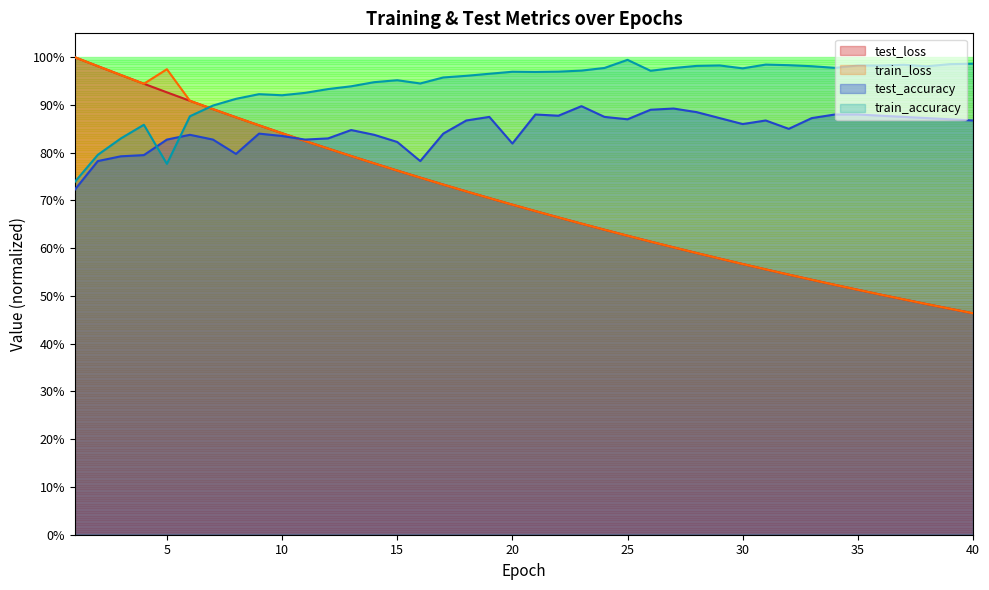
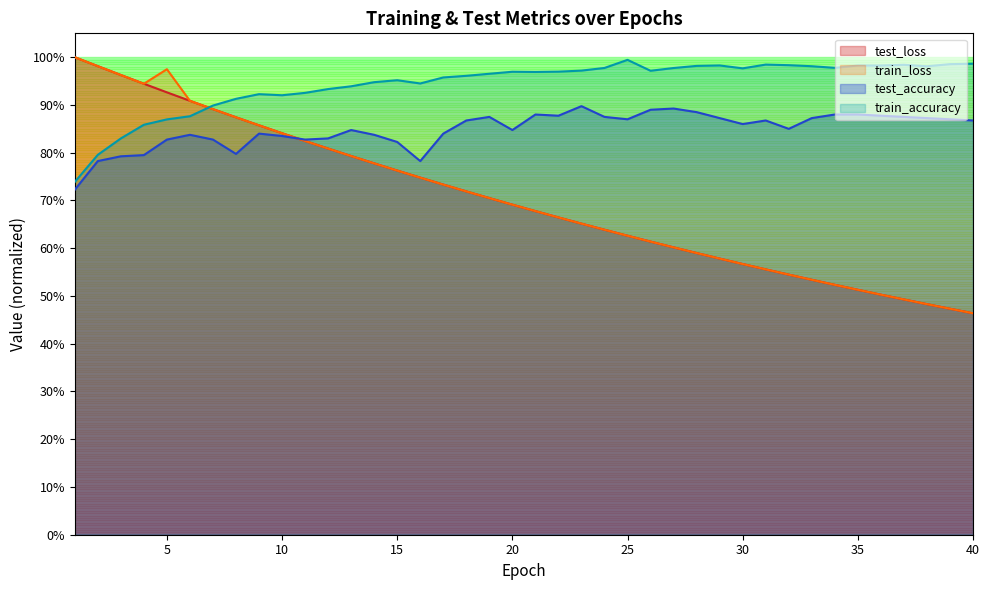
train_accuracy, 5: 78% -> 87%
test_accuracy, 20: 82% -> 85%
